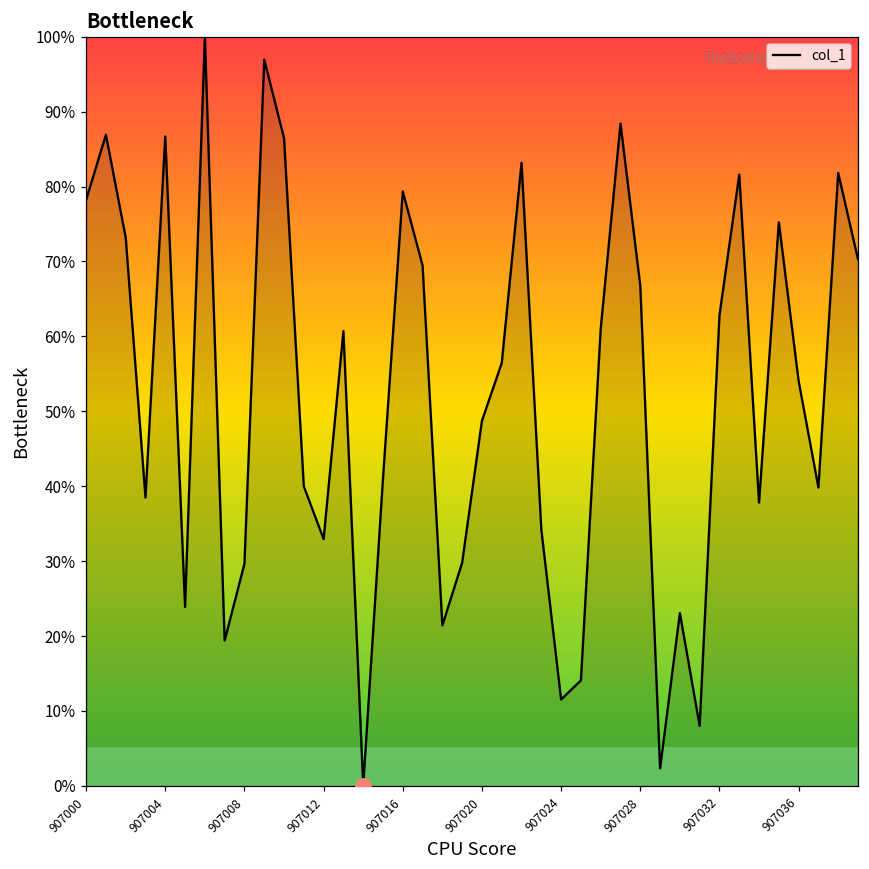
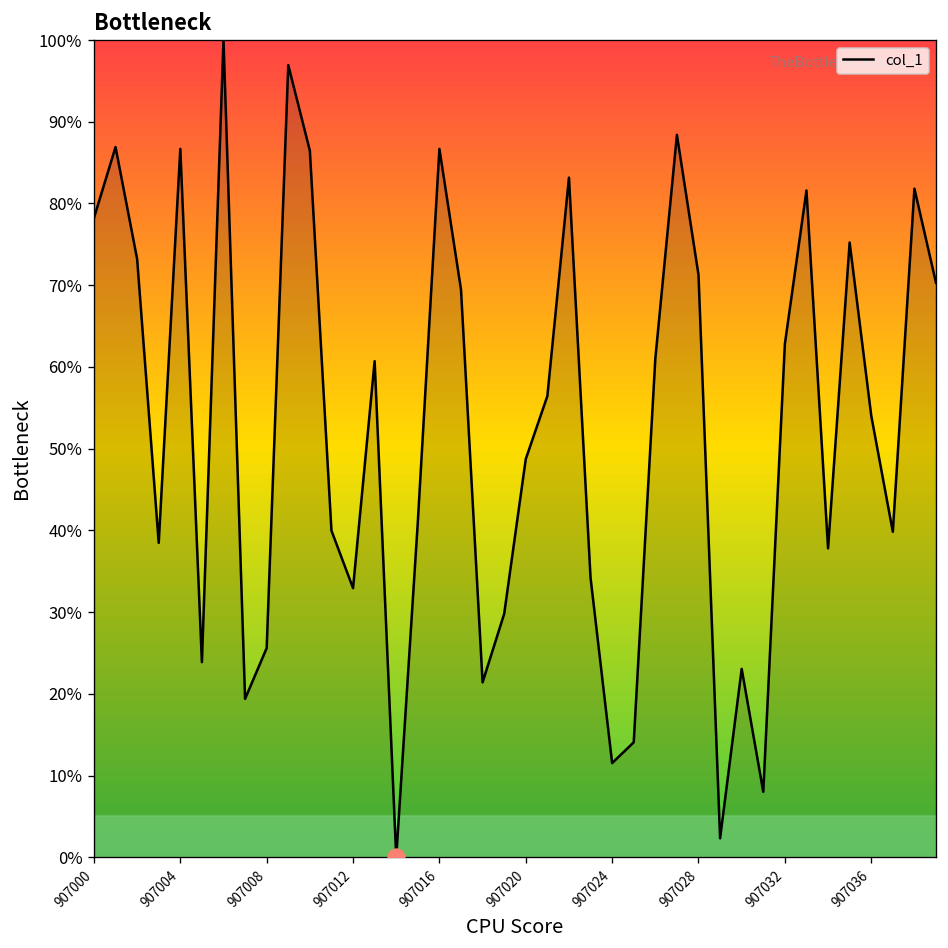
col_1, 907008: 30% -> 26%
col_1, 907016: 79% -> 87%
col_1, 907028: 67% -> 71%
